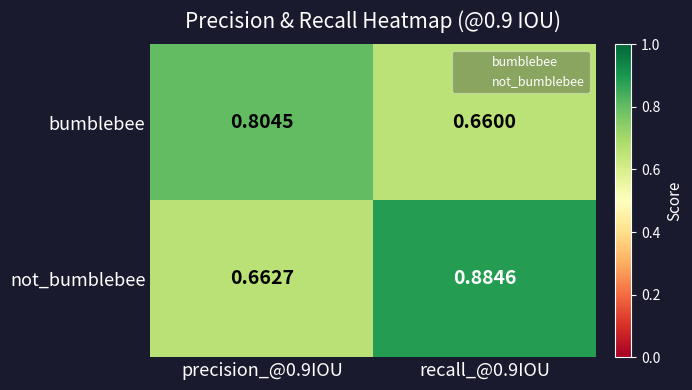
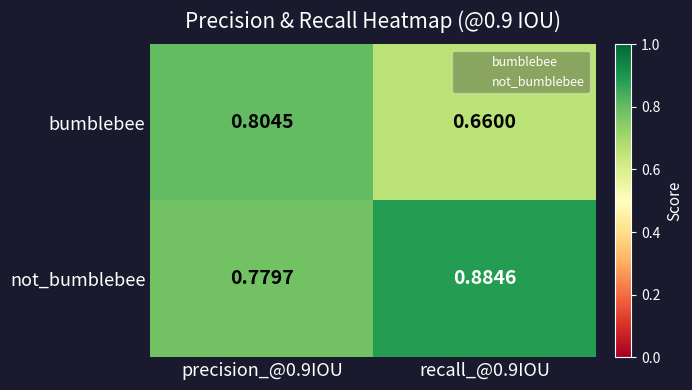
not_bumblebee, precision_@0.9IOU: 0.6627 -> 0.7797
